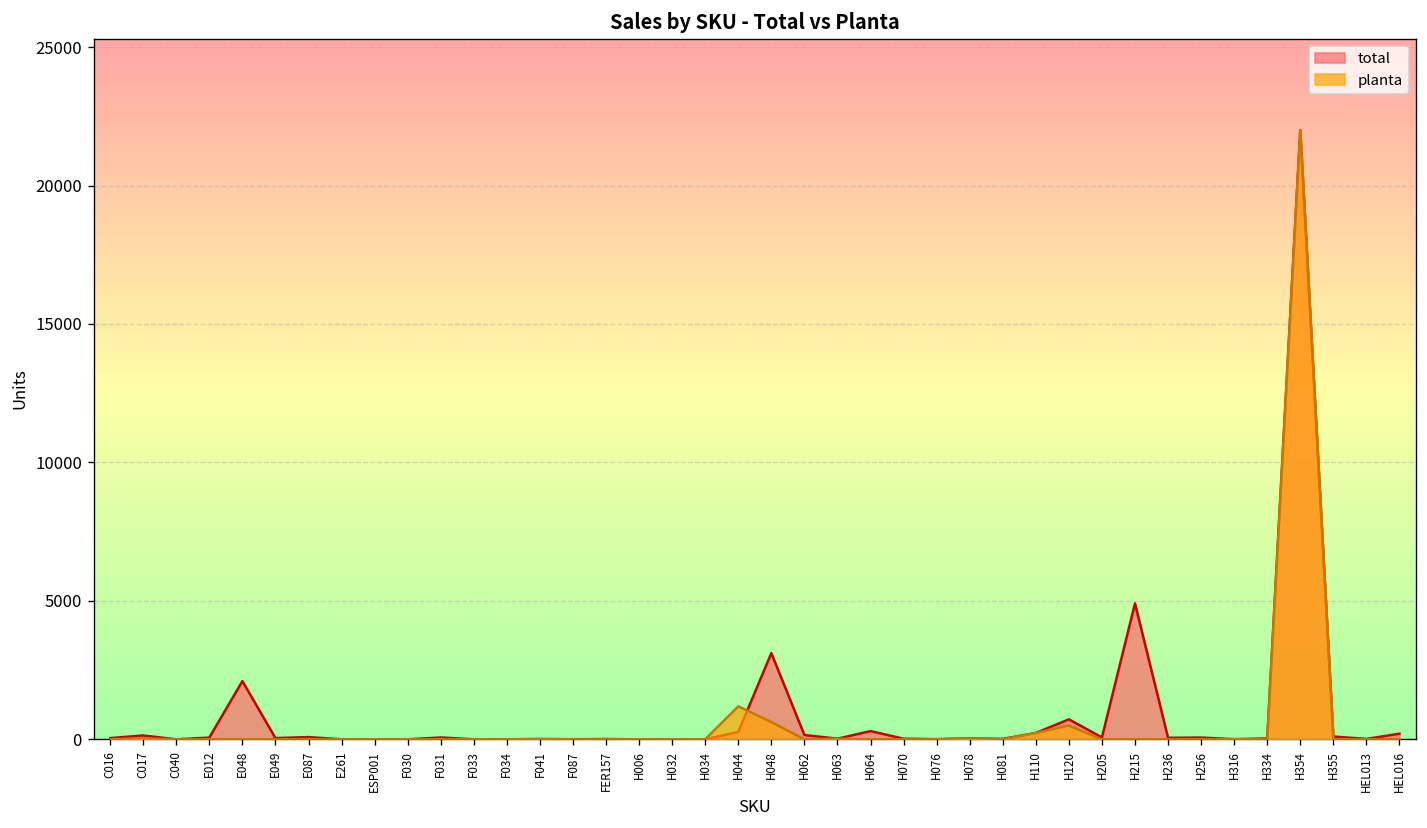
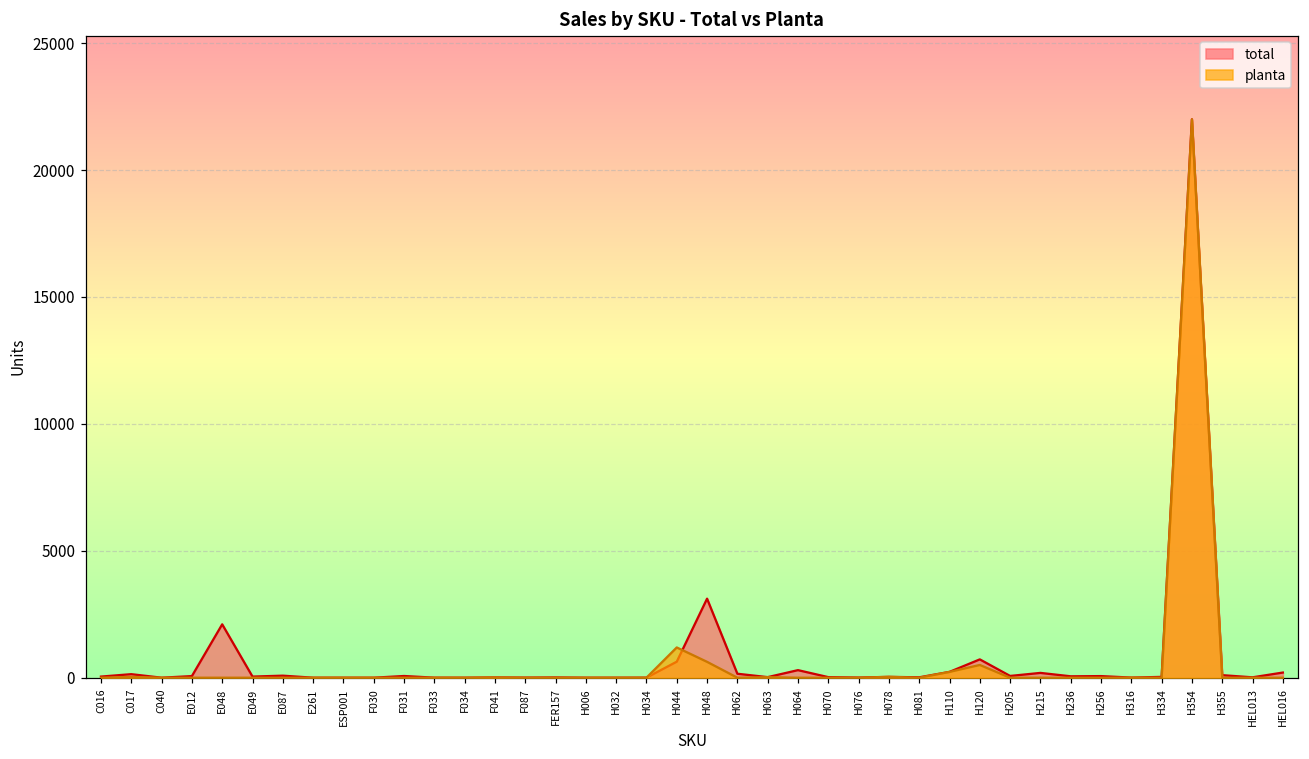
total, H044: 300 -> 600
total, H215: 4900 -> 200
